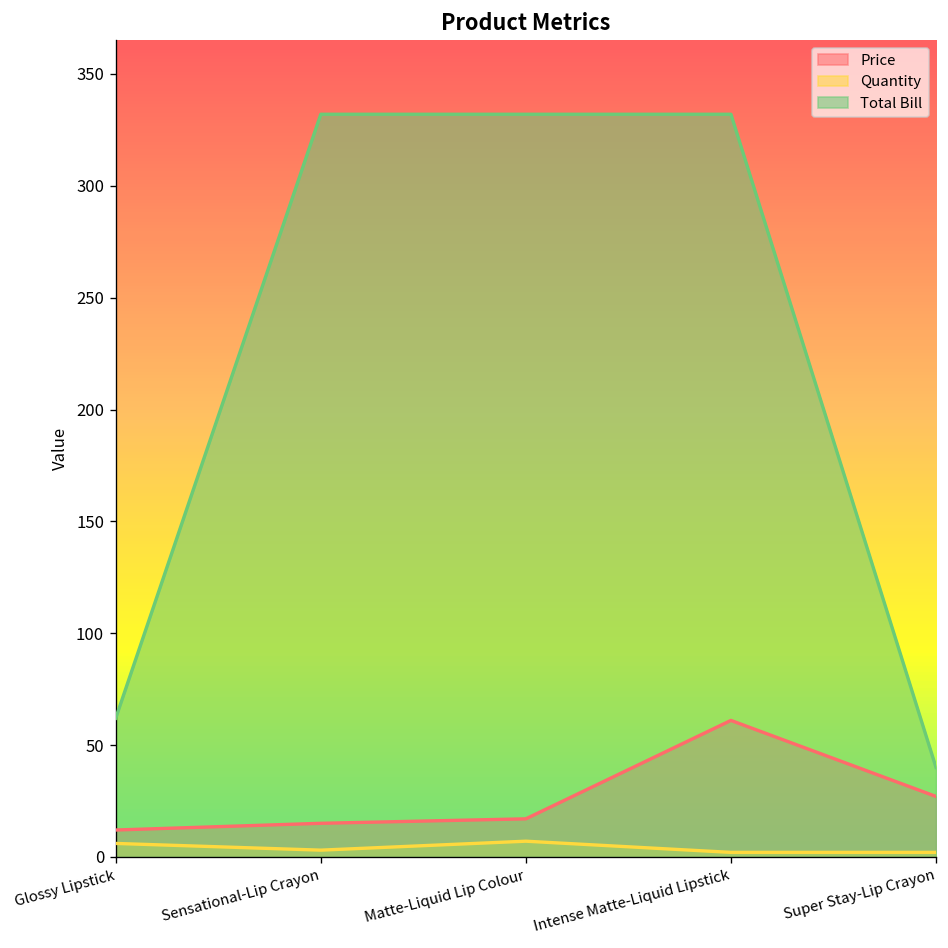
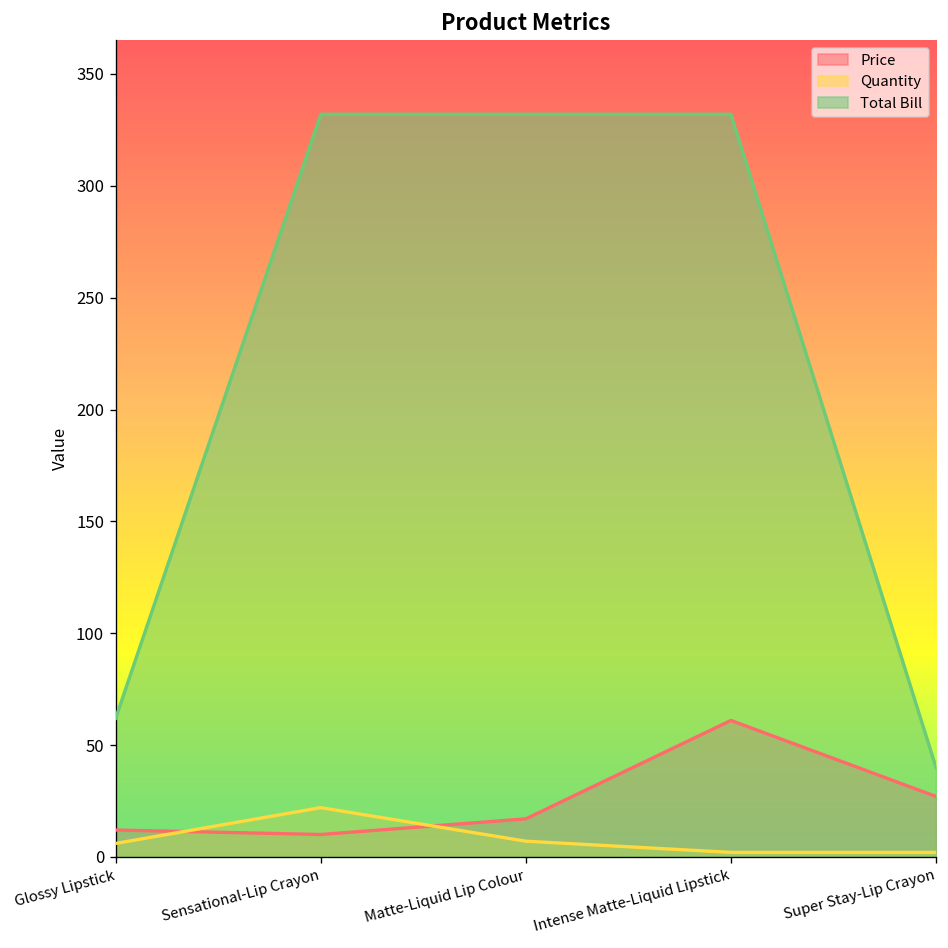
Price, Sensational-Lip Crayon: 15 -> 10
Quantity, Sensational-Lip Crayon: 3 -> 22
